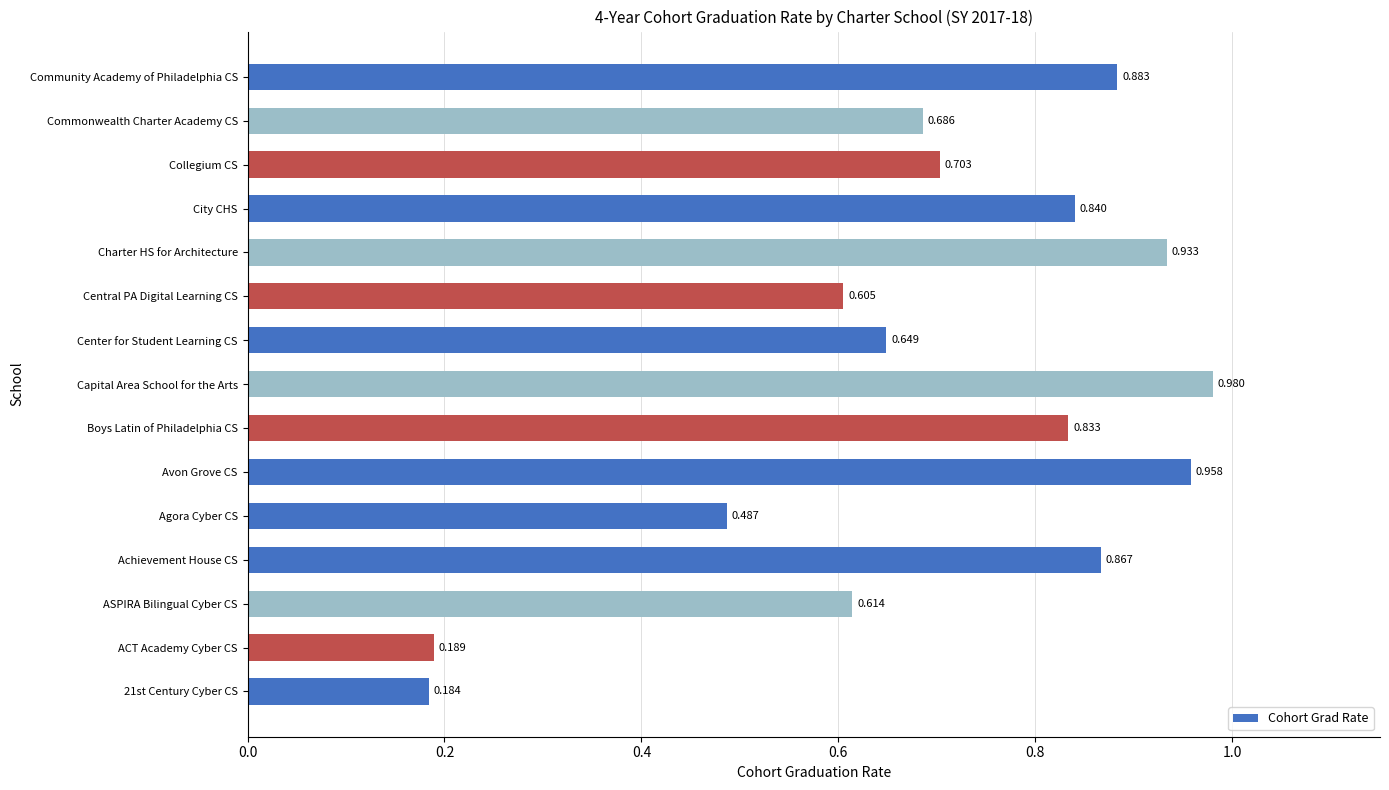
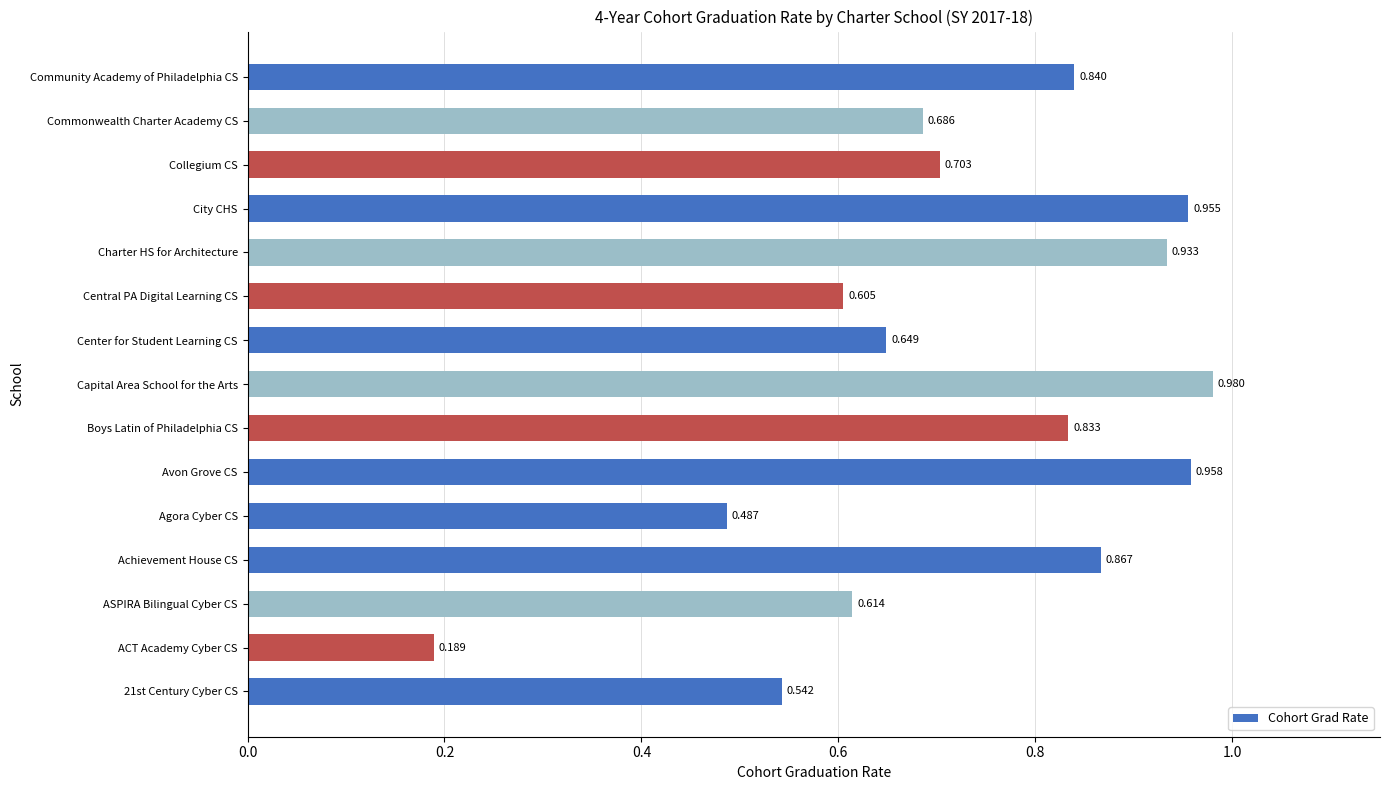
Community Academy of Philadelphia CS: 0.883 -> 0.840
City CHS: 0.840 -> 0.955
21st Century Cyber CS: 0.184 -> 0.542
